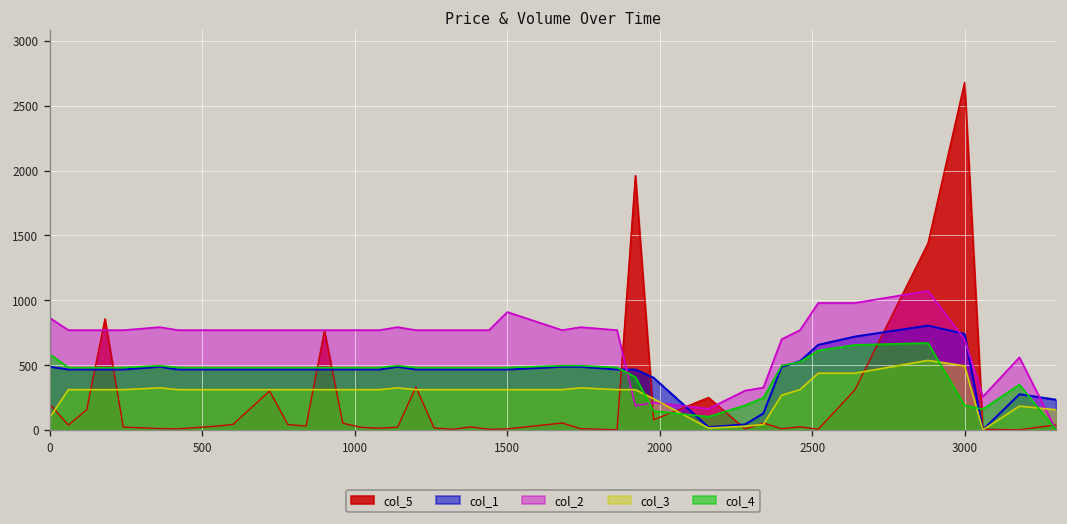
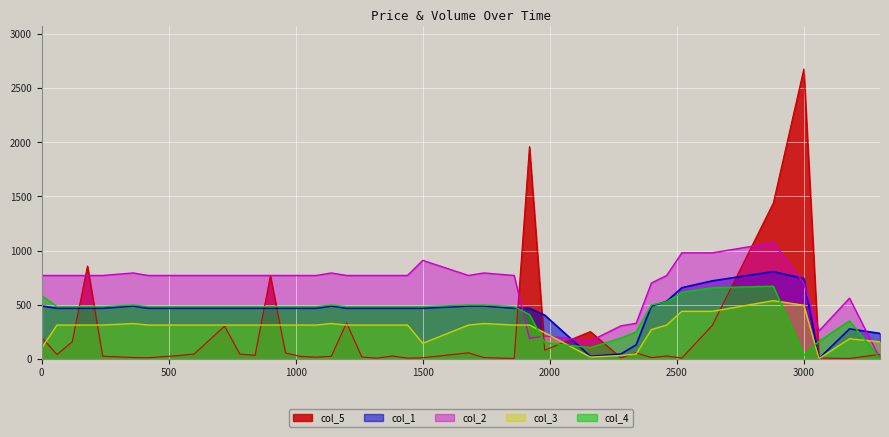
col_2, 0: 860 -> 770
col_3, 1500: 310 -> 140
col_4, 3000: 190 -> 30
